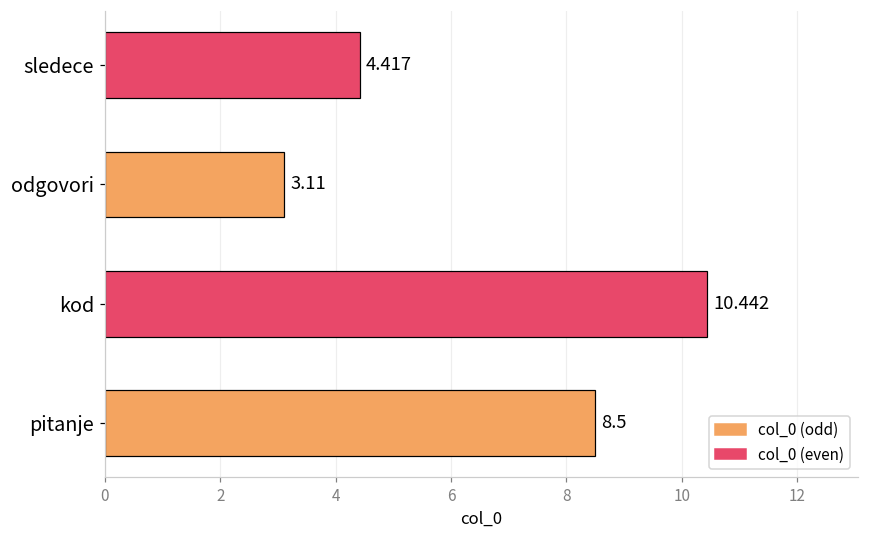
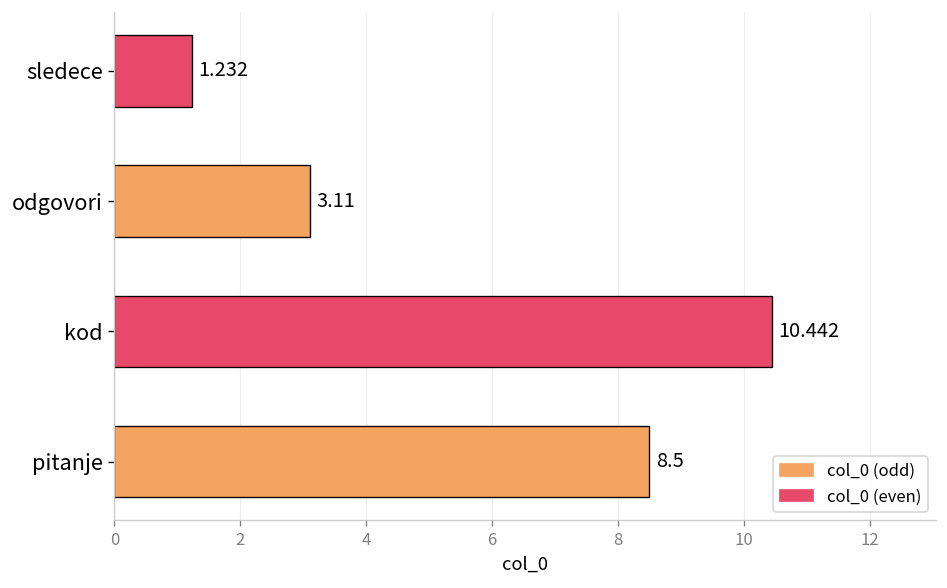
sledece: 4.417 -> 1.232
